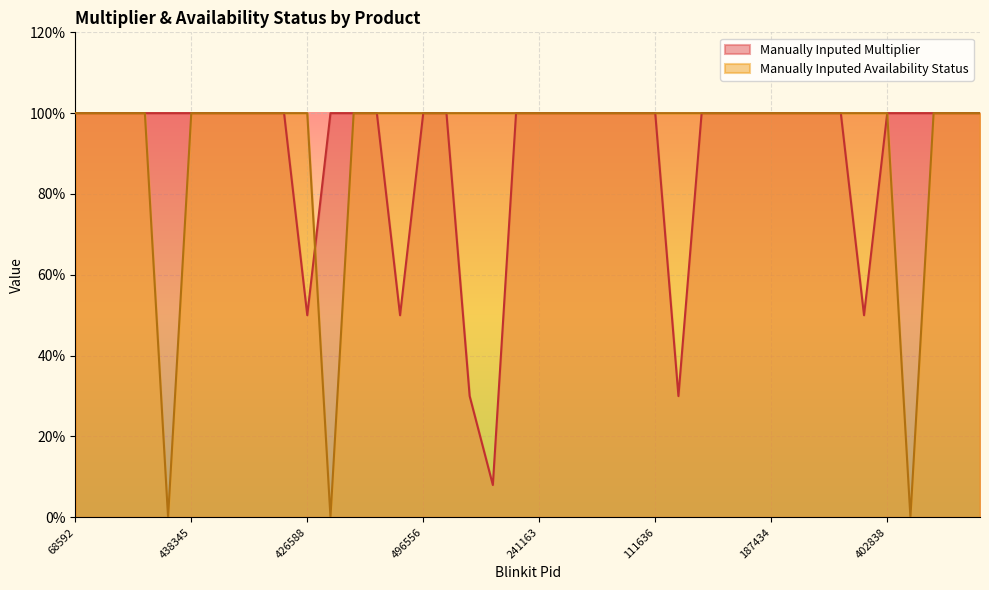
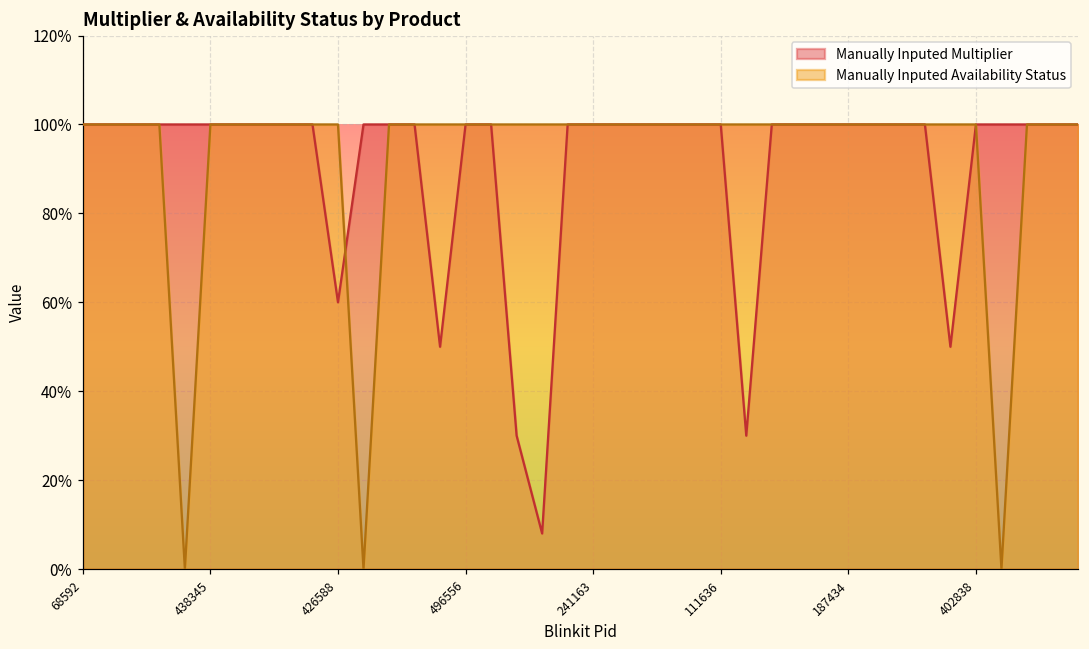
Manually Inputed Multiplier, 426588: 50% -> 60%
